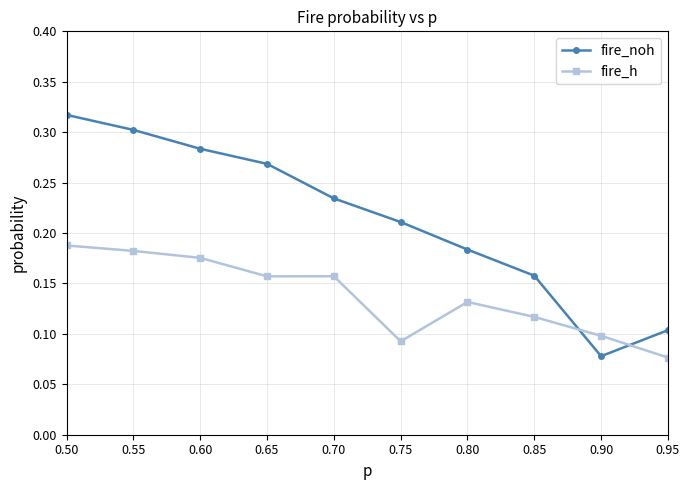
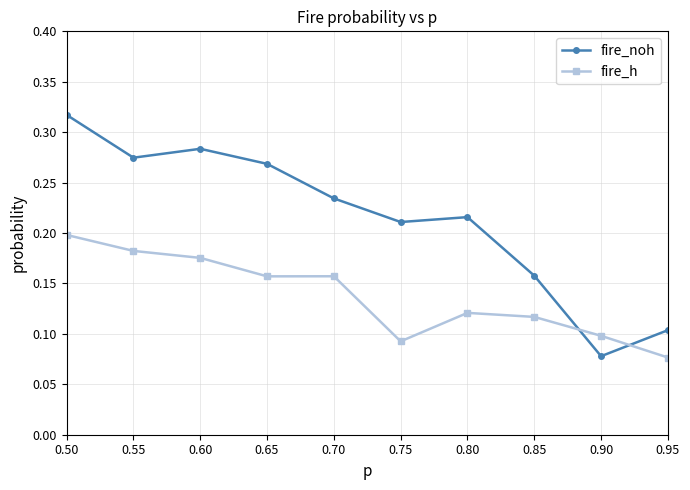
fire_h, 0.50: 0.188 -> 0.198
fire_noh, 0.55: 0.302 -> 0.275
fire_noh, 0.80: 0.184 -> 0.216
fire_h, 0.80: 0.132 -> 0.121
